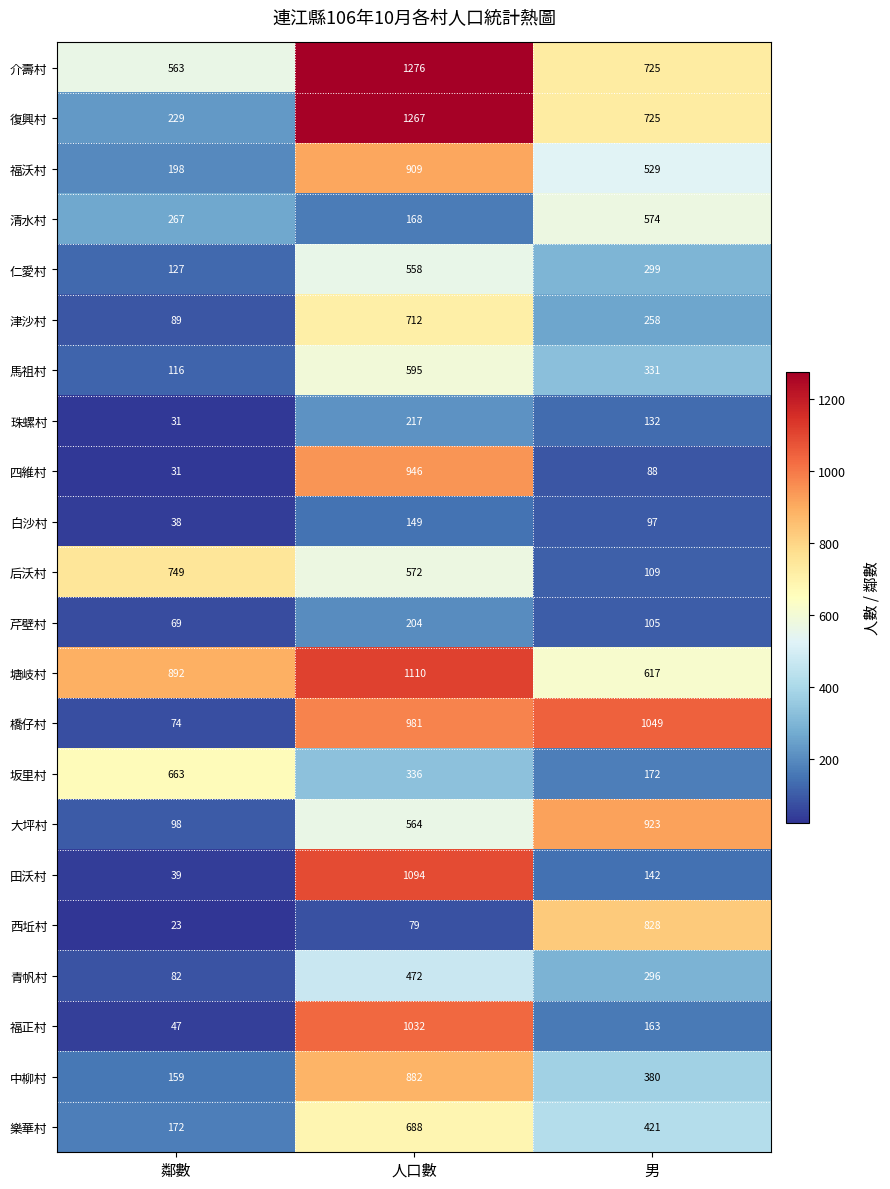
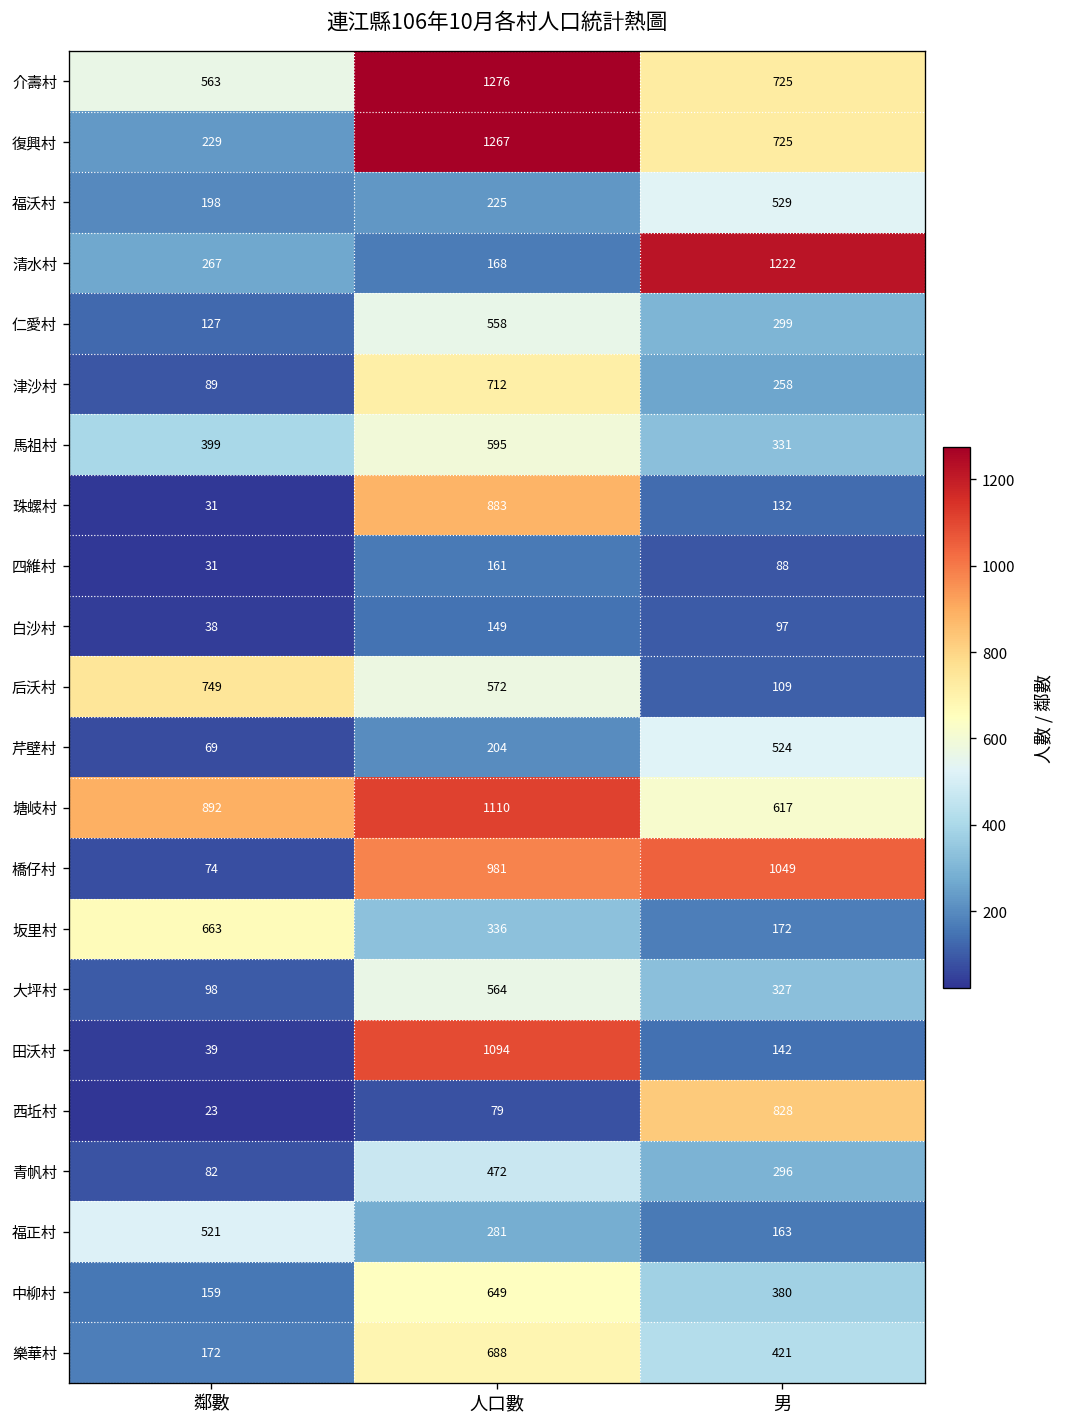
福沃村, 人口數: 909 -> 225
清水村, 男: 574 -> 1222
馬祖村, 鄰數: 116 -> 399
珠螺村, 人口數: 217 -> 883
四維村, 人口數: 946 -> 161
芹壁村, 男: 105 -> 524
大坪村, 男: 923 -> 327
福正村, 鄰數: 47 -> 521
福正村, 人口數: 1032 -> 281
中柳村, 人口數: 882 -> 649
